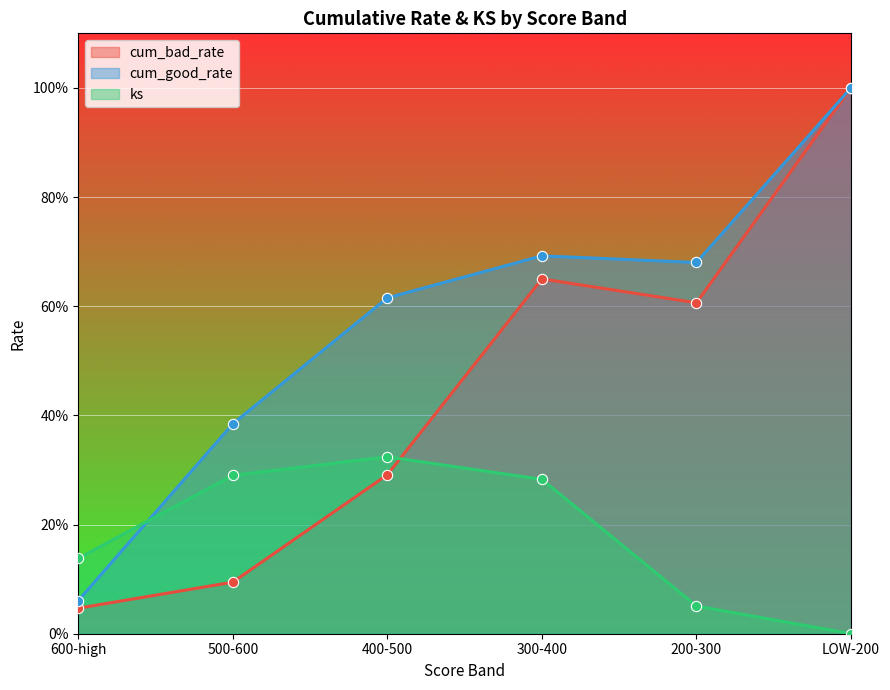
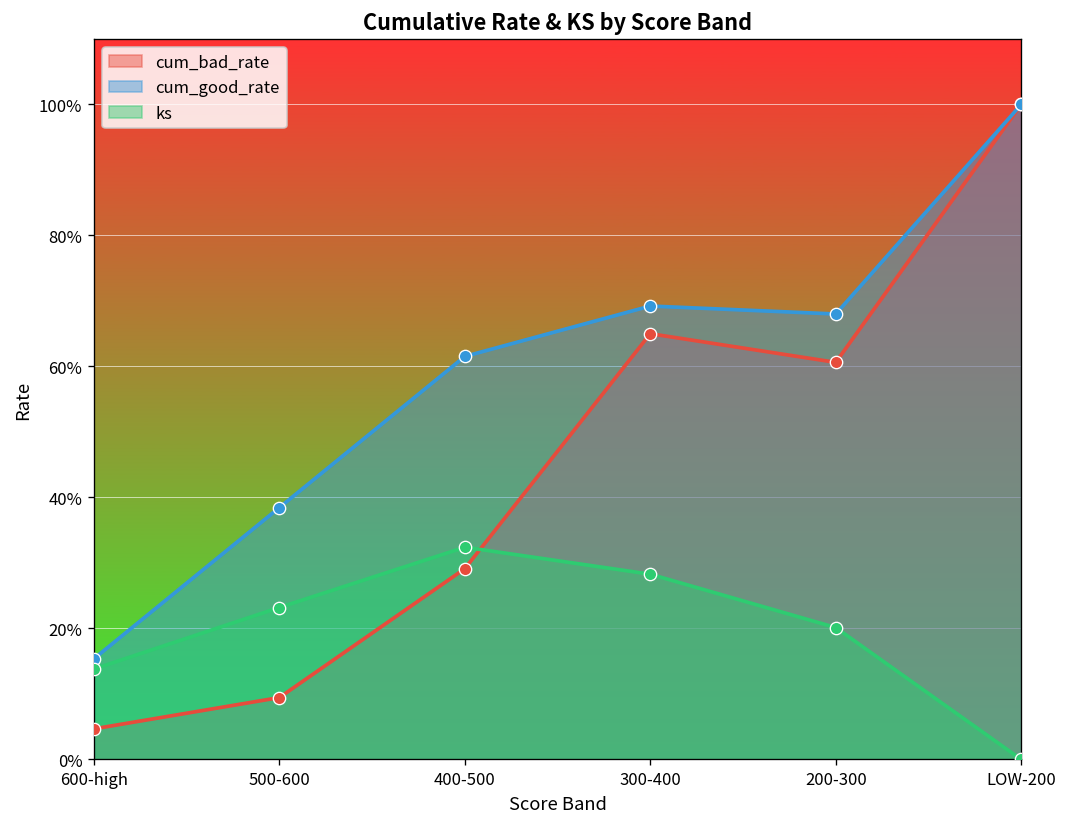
cum_good_rate, 600-high: 6% -> 15%
ks, 500-600: 29% -> 23%
ks, 200-300: 5% -> 20%
